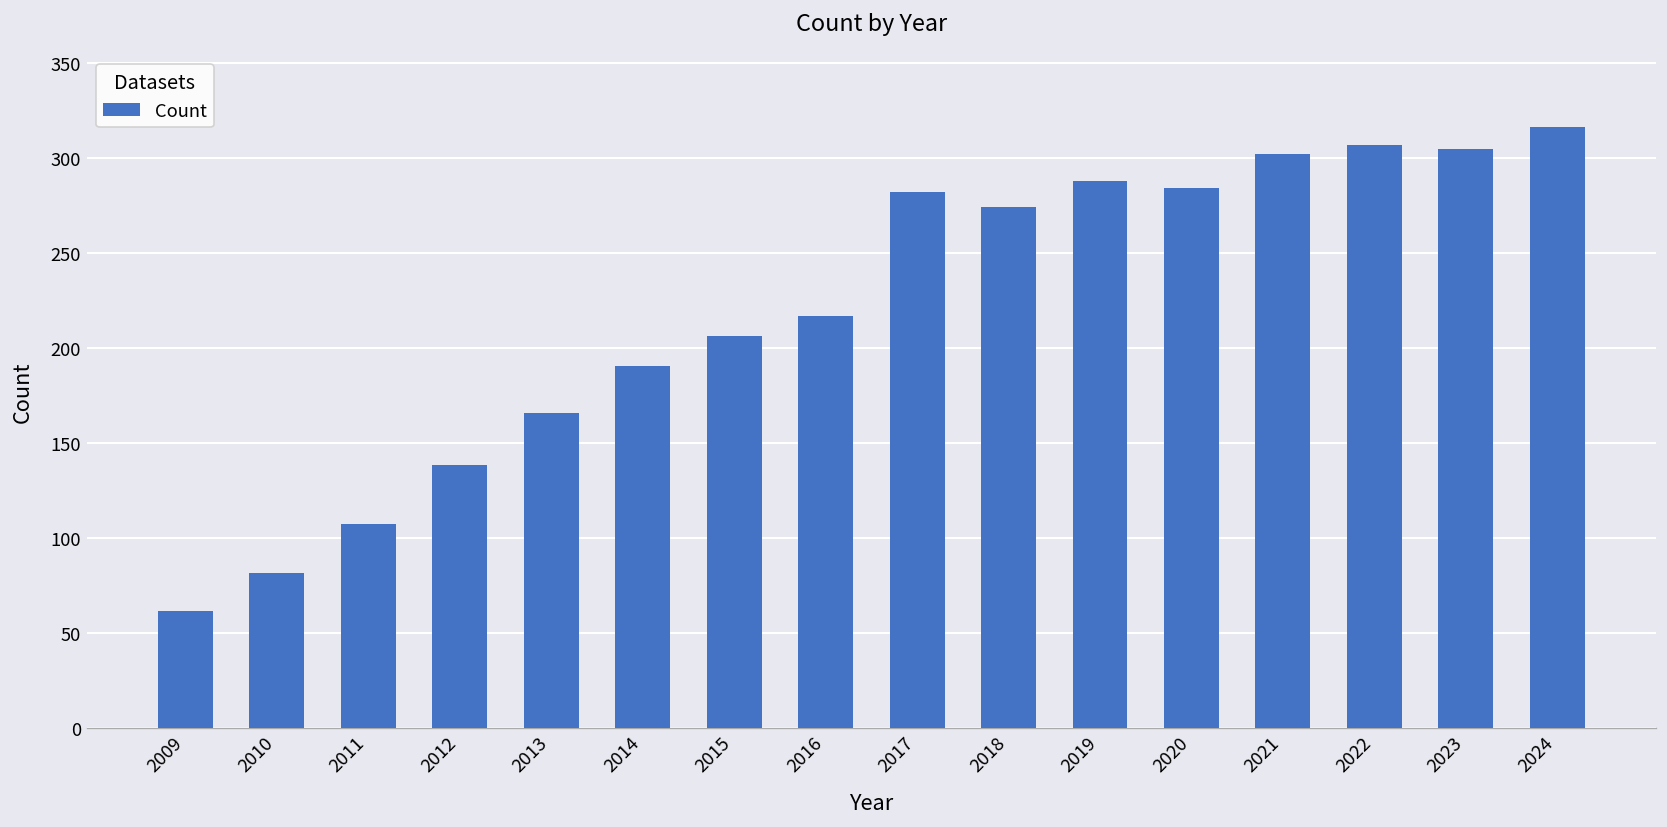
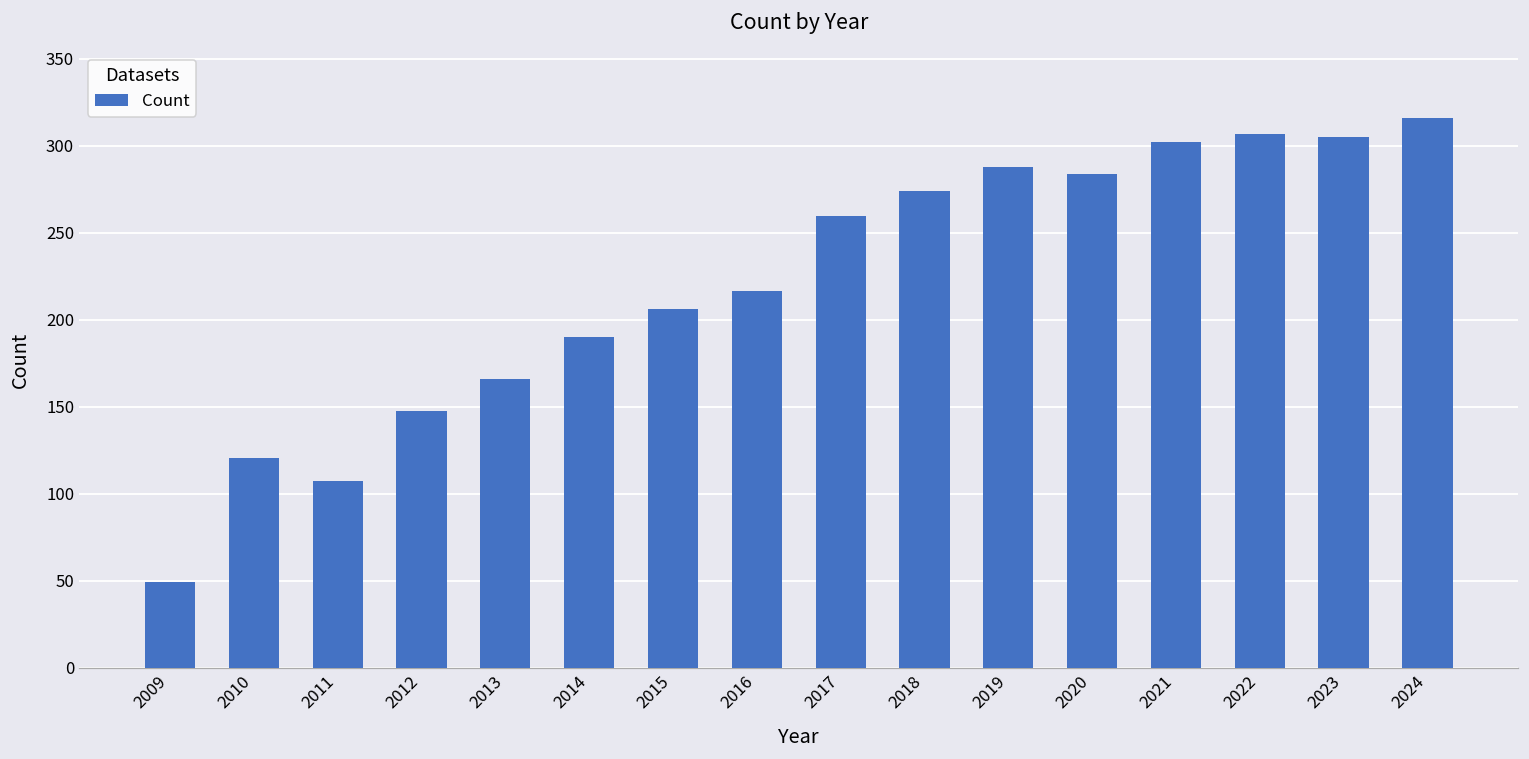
2009: 61 -> 49
2010: 82 -> 121
2012: 138 -> 148
2017: 282 -> 260
